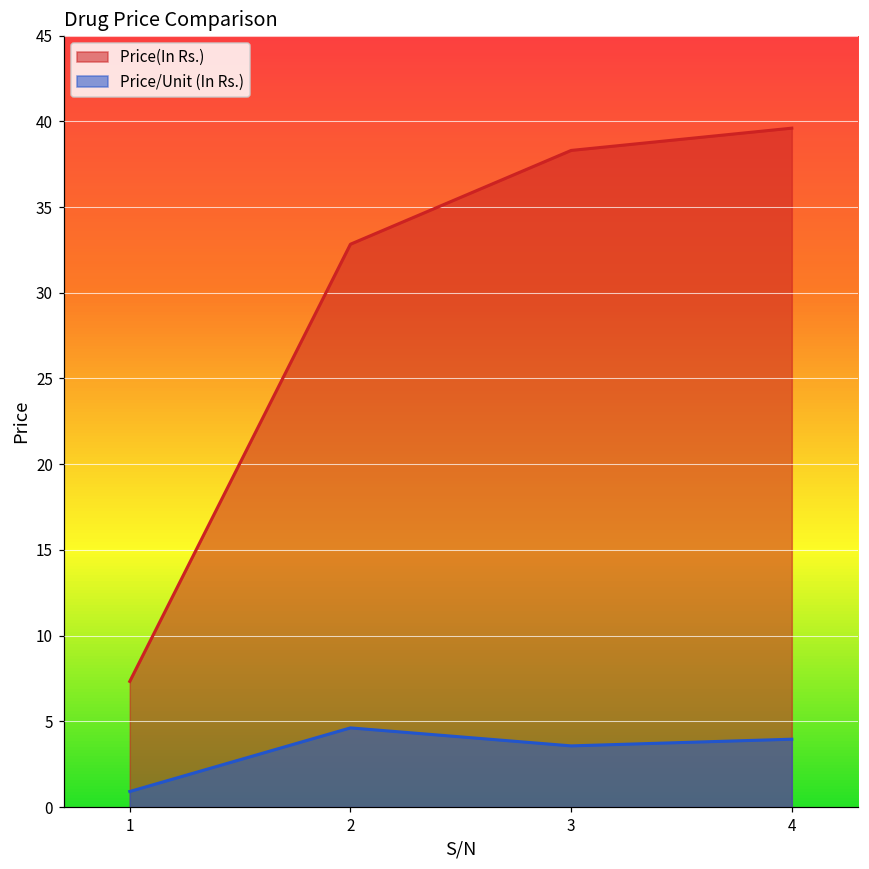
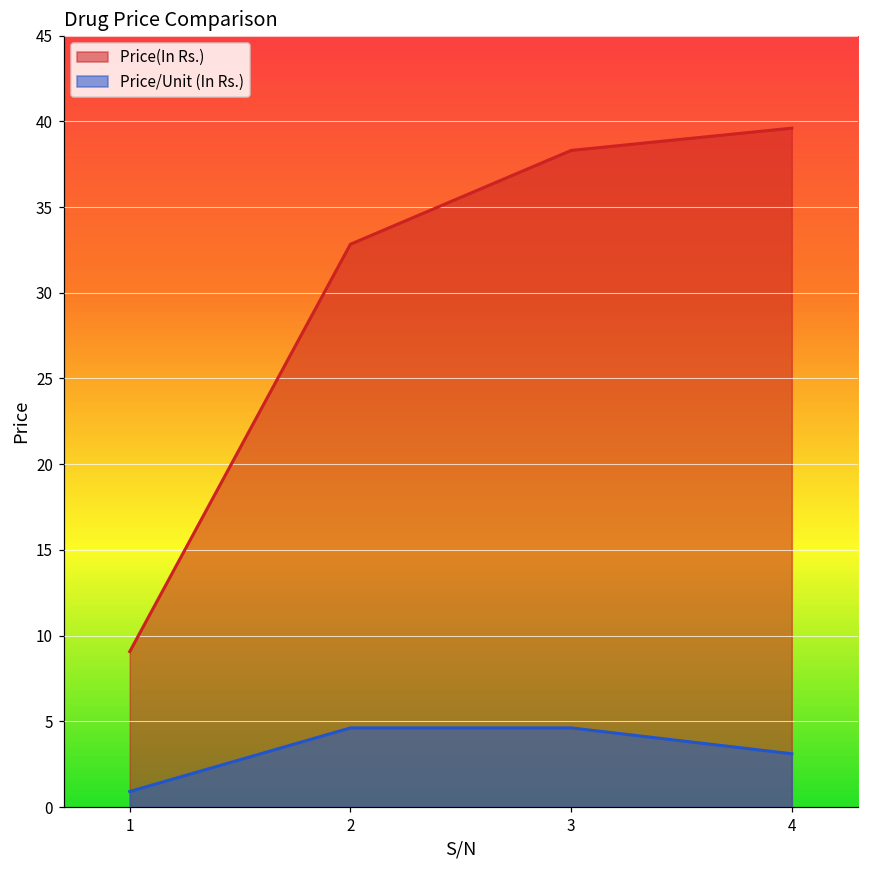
Price(In Rs.), 1: 7.3 -> 9.1
Price/Unit (In Rs.), 3: 3.6 -> 4.6
Price/Unit (In Rs.), 4: 4.0 -> 3.1
